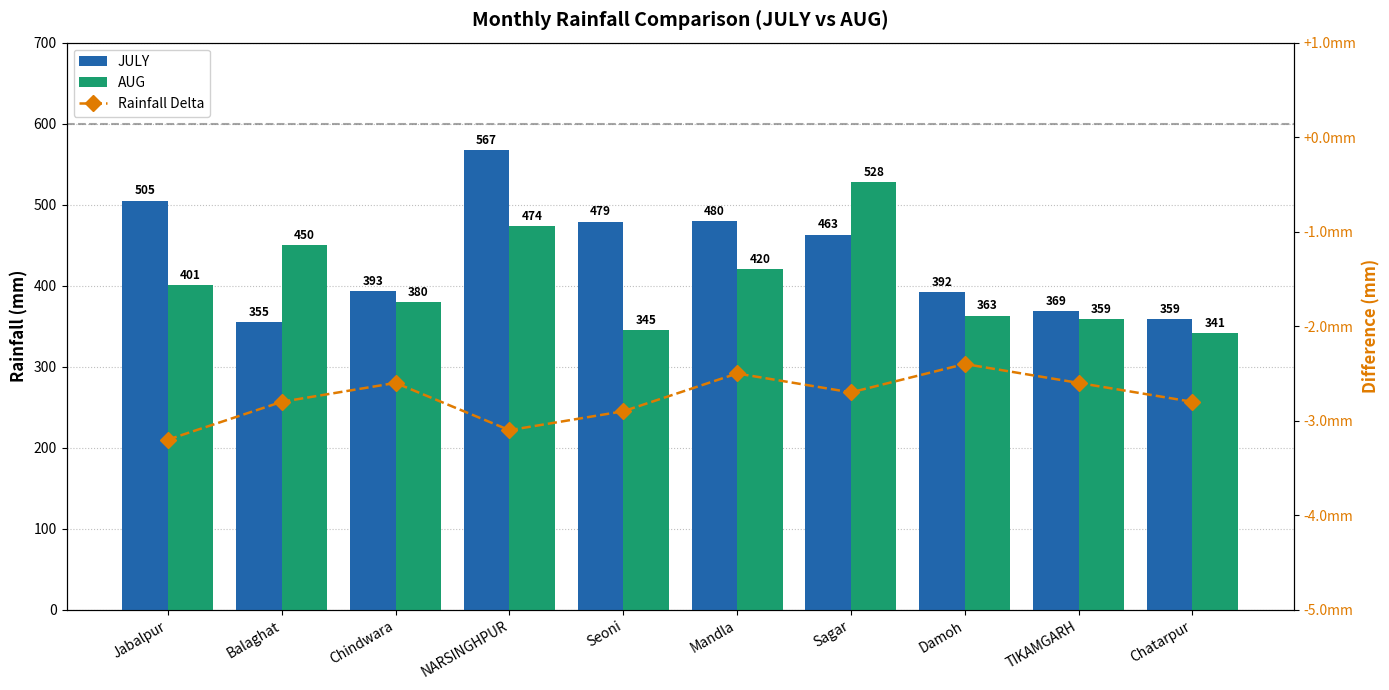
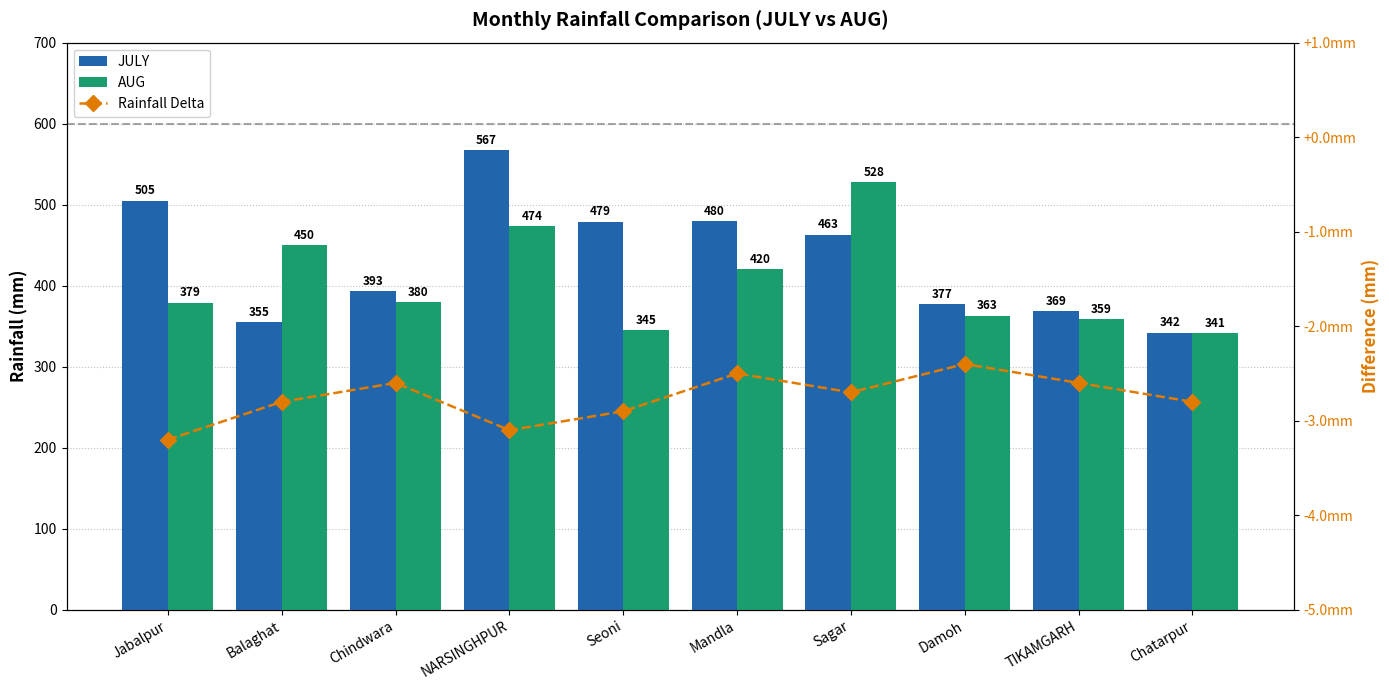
AUG, Jabalpur: 401 -> 379
JULY, Damoh: 392 -> 377
JULY, Chatarpur: 359 -> 342
